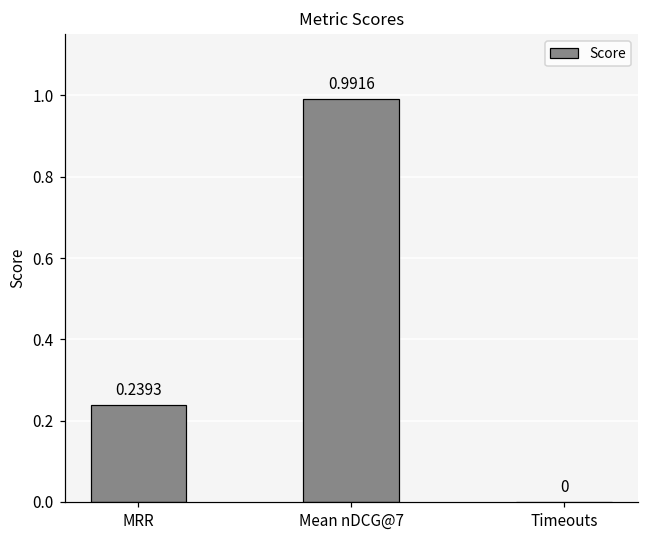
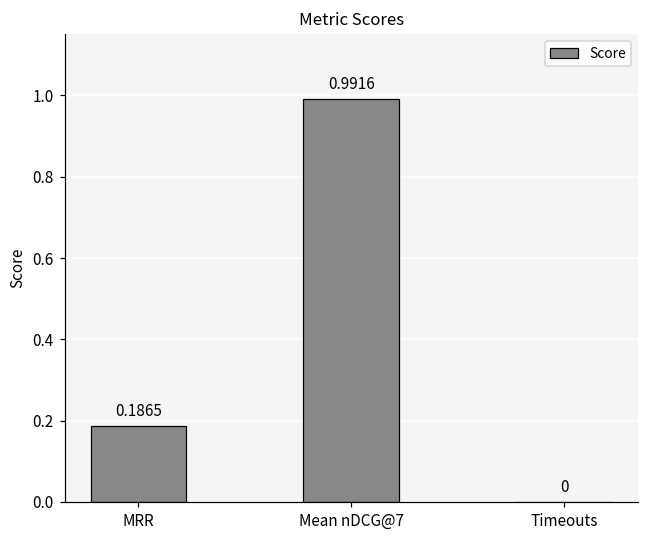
MRR: 0.2393 -> 0.1865
